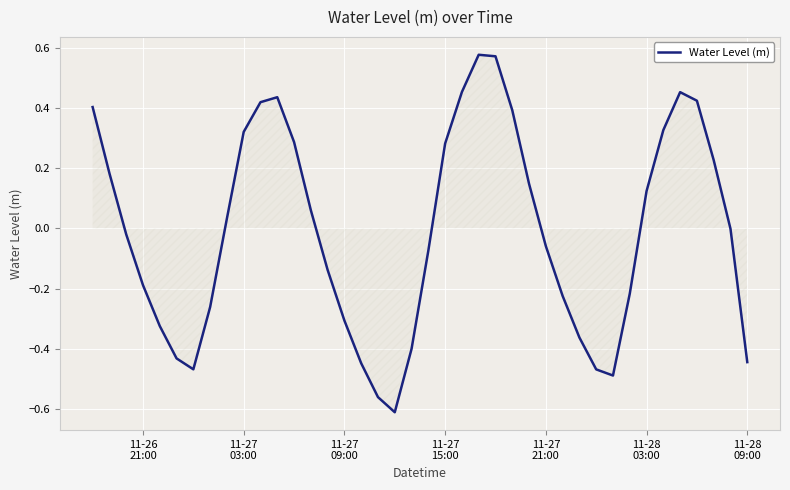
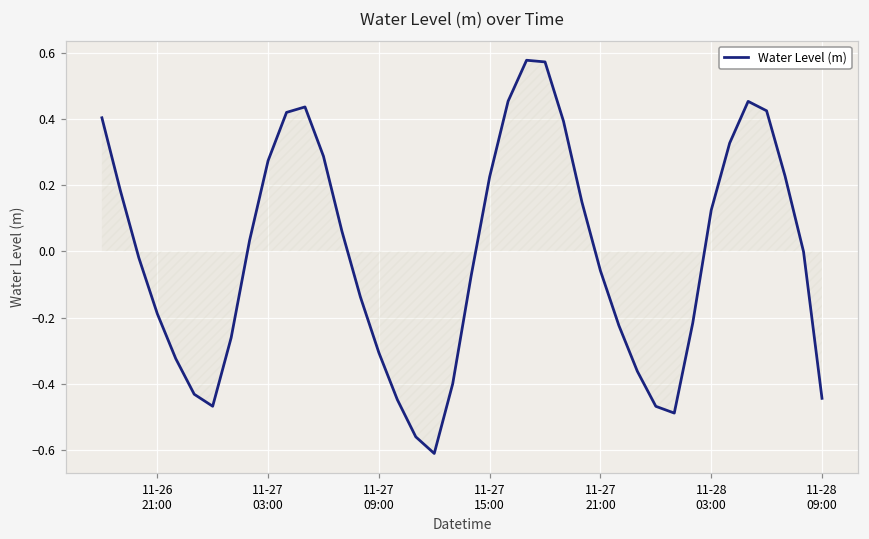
Water Level (m), 11-27 03:00: 0.32 -> 0.27
Water Level (m), 11-27 15:00: 0.28 -> 0.22
